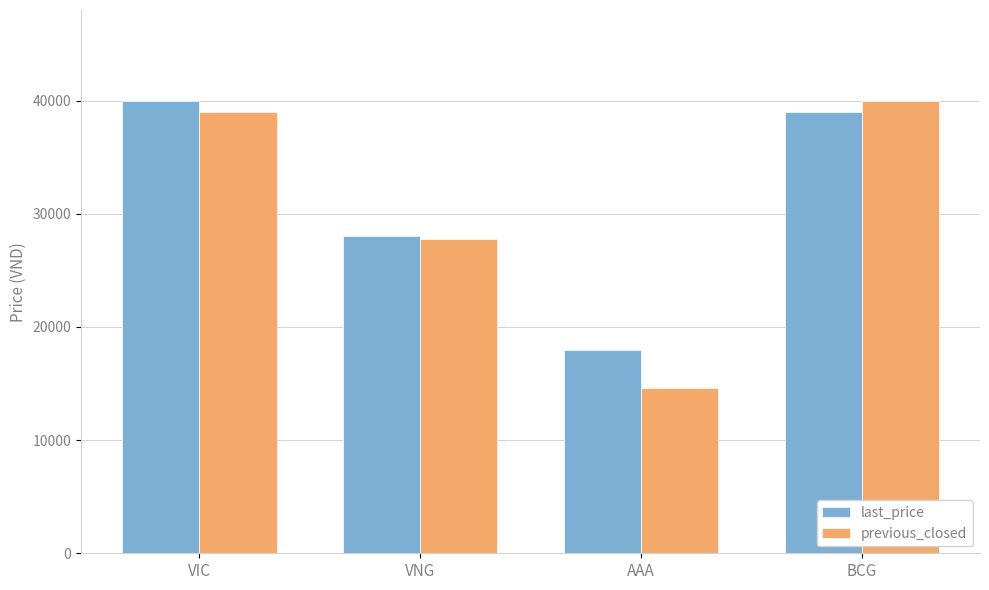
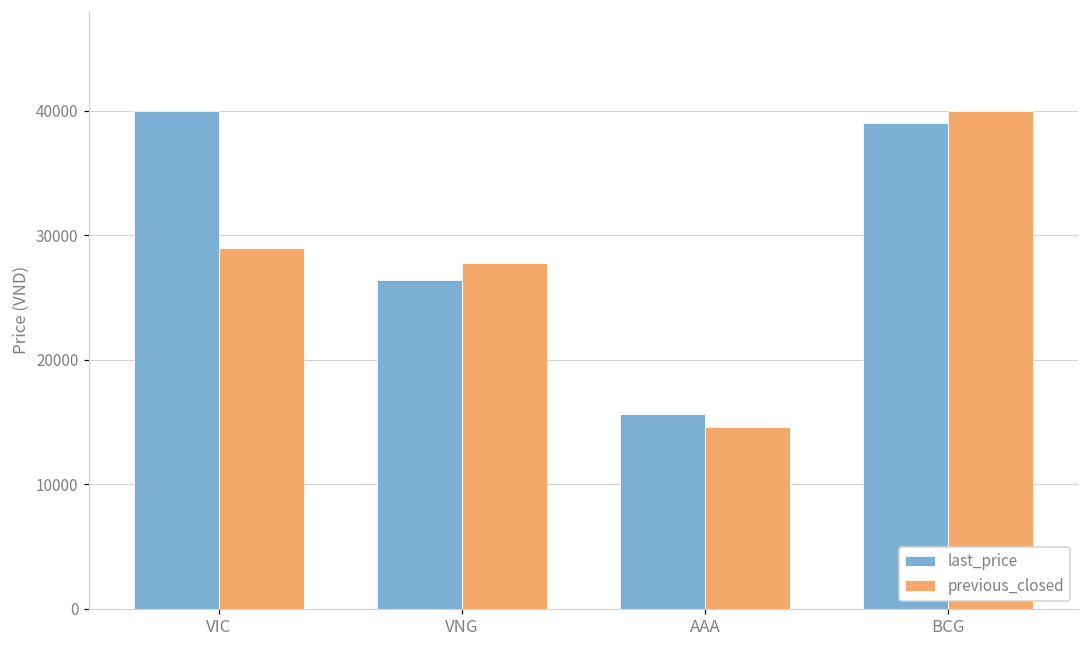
previous_closed, VIC: 39000 -> 29000
last_price, VNG: 28000 -> 26400
last_price, AAA: 18000 -> 15600
